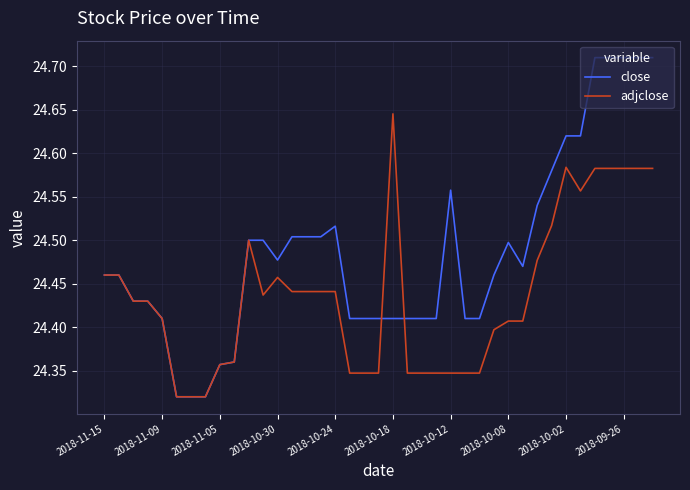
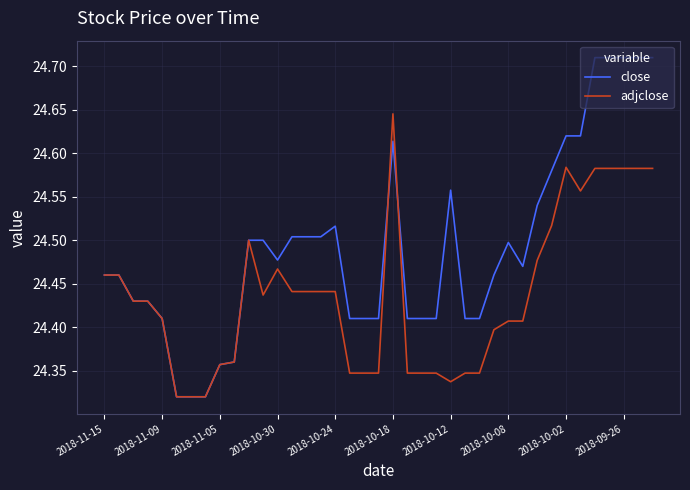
adjclose, 2018-10-30: 24.46 -> 24.47
close, 2018-10-18: 24.41 -> 24.61
adjclose, 2018-10-12: 24.35 -> 24.34
